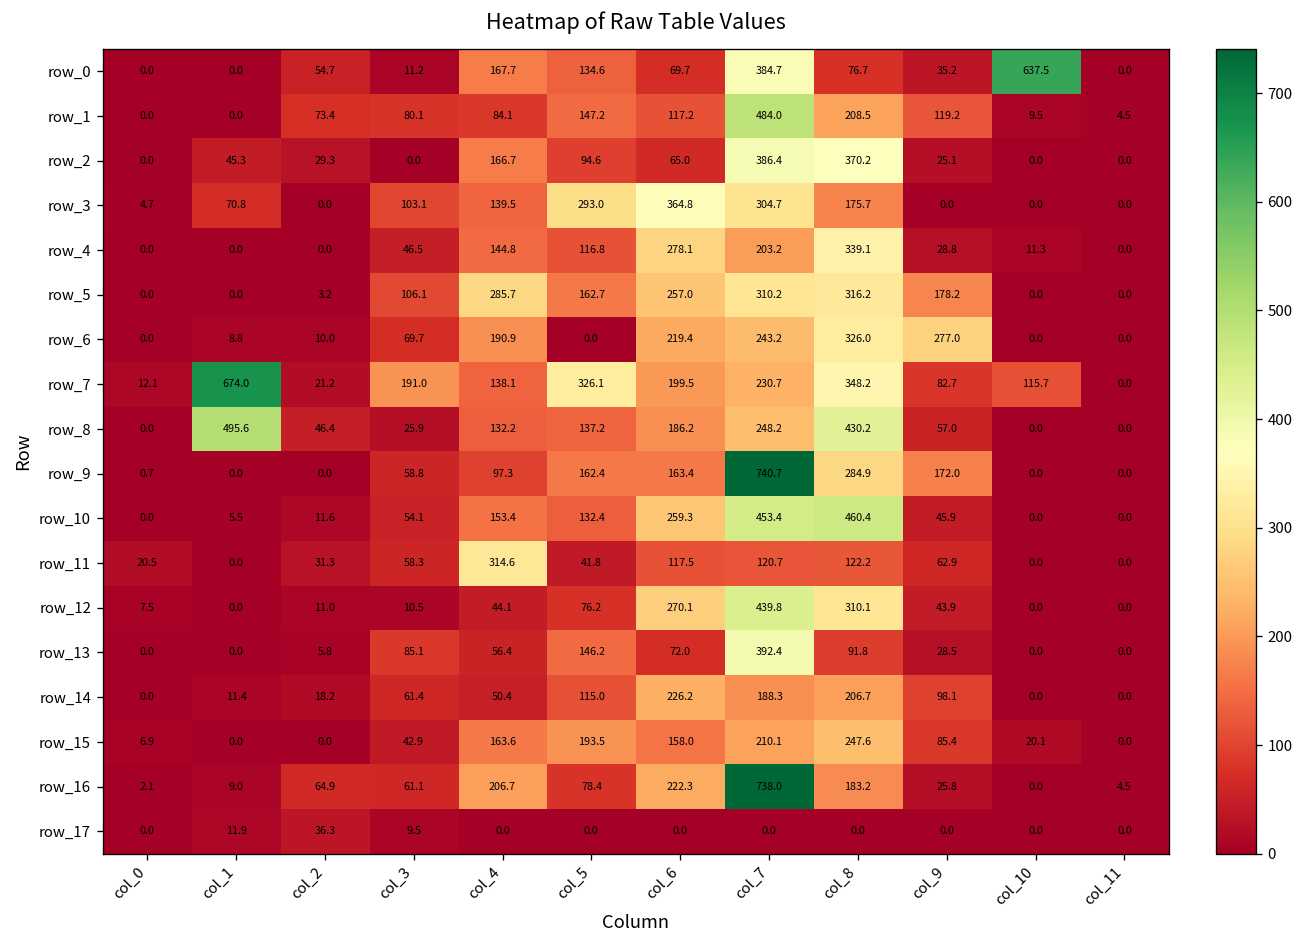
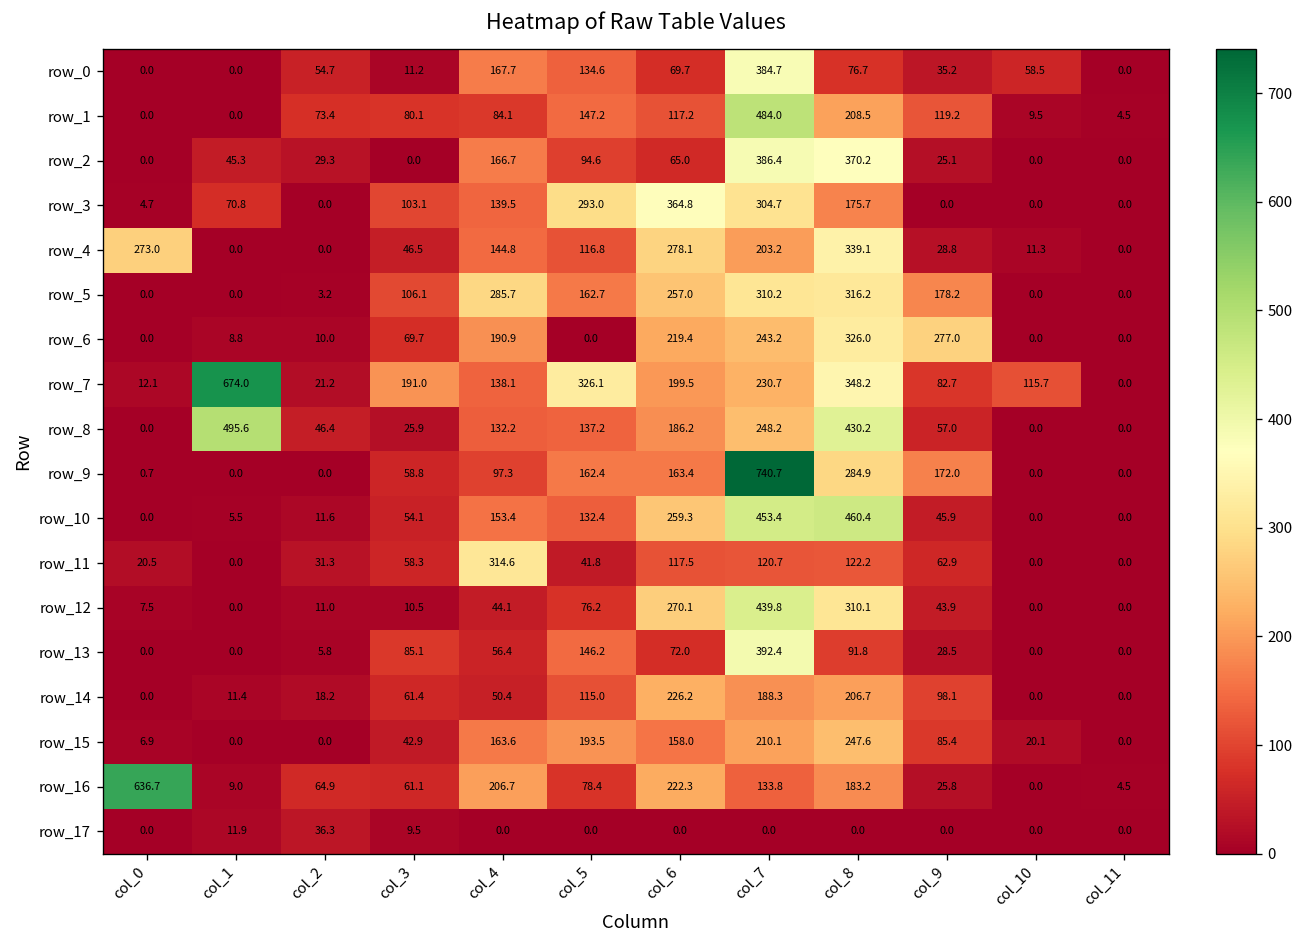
row_0, col_10: 637.5 -> 58.5
row_4, col_0: 0.0 -> 273.0
row_16, col_0: 2.1 -> 636.7
row_16, col_7: 738.0 -> 133.8
